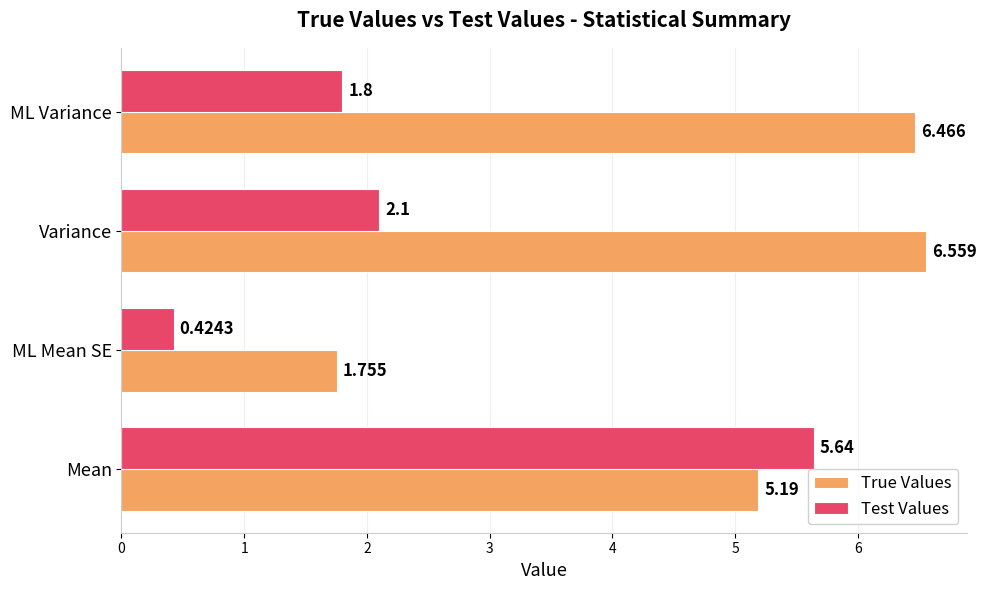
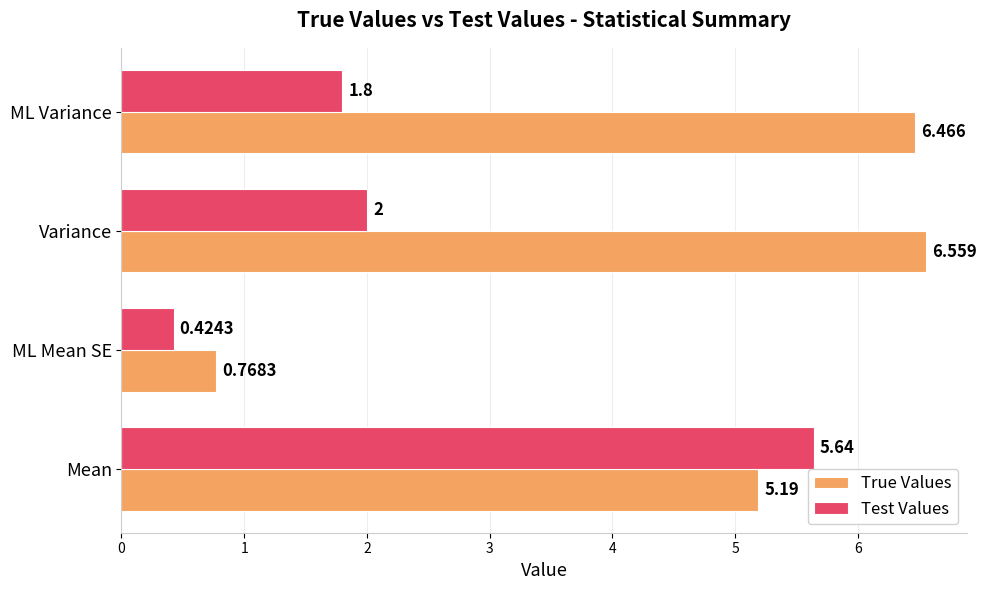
Test Values, Variance: 2.1 -> 2
True Values, ML Mean SE: 1.755 -> 0.7683
